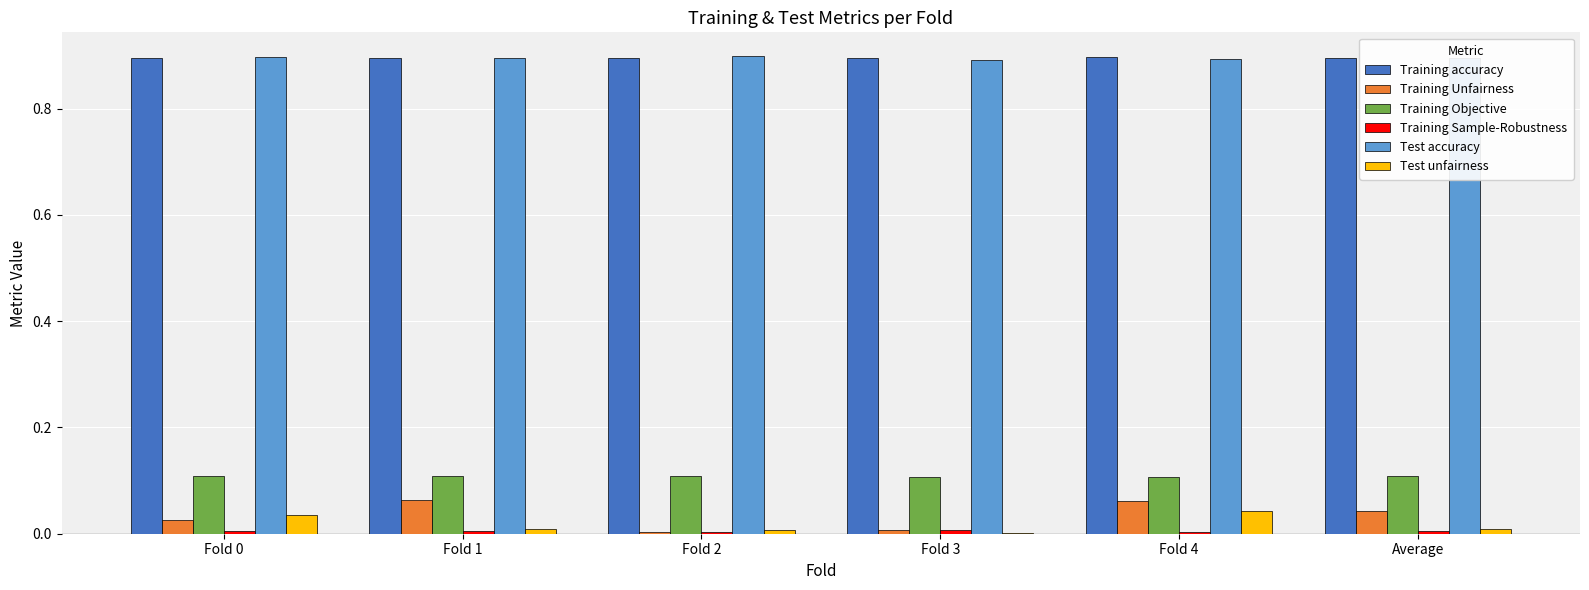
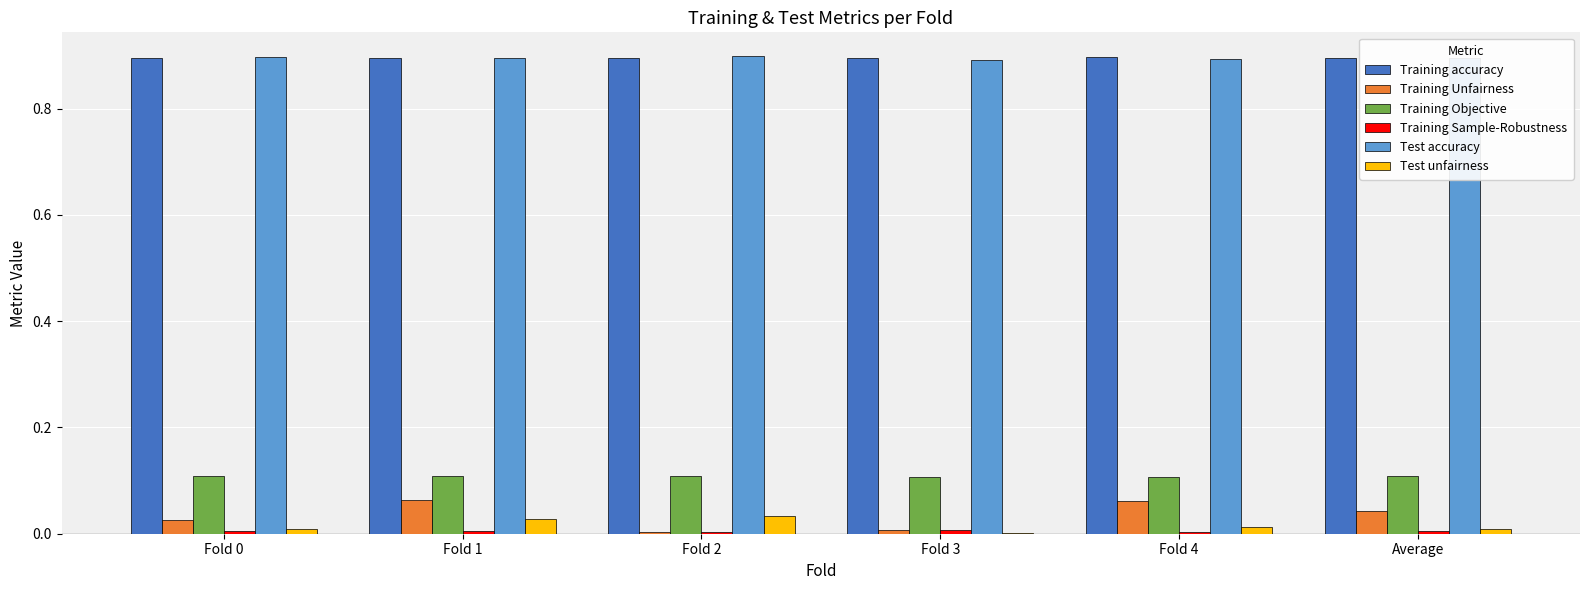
Test unfairness, Fold 0: 0.04 -> 0.01
Test unfairness, Fold 1: 0.01 -> 0.03
Test unfairness, Fold 2: 0.01 -> 0.03
Test unfairness, Fold 4: 0.04 -> 0.01
